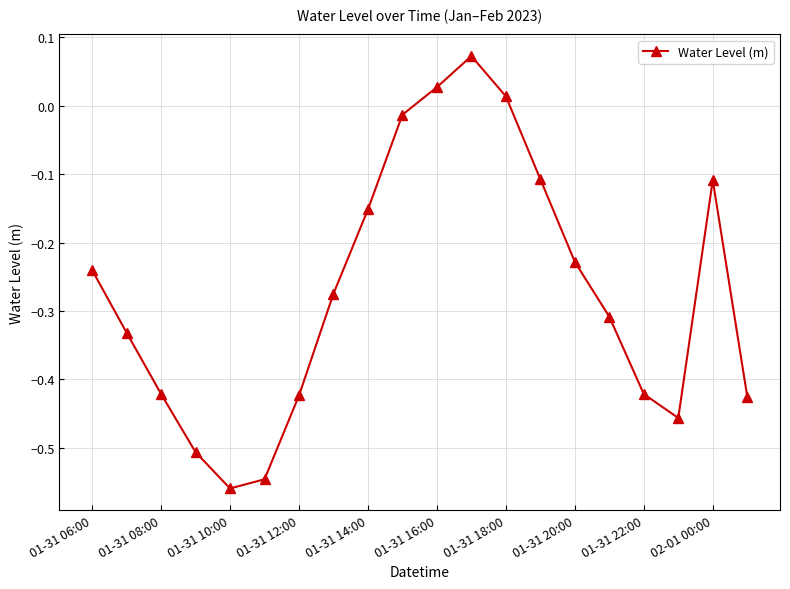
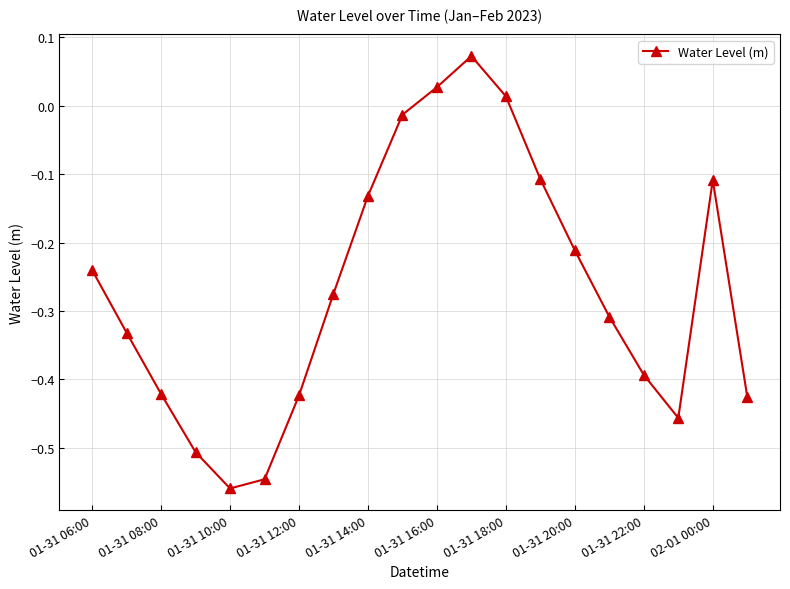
01-31 14:00: -0.15 -> -0.13
01-31 20:00: -0.23 -> -0.21
01-31 22:00: -0.42 -> -0.39
